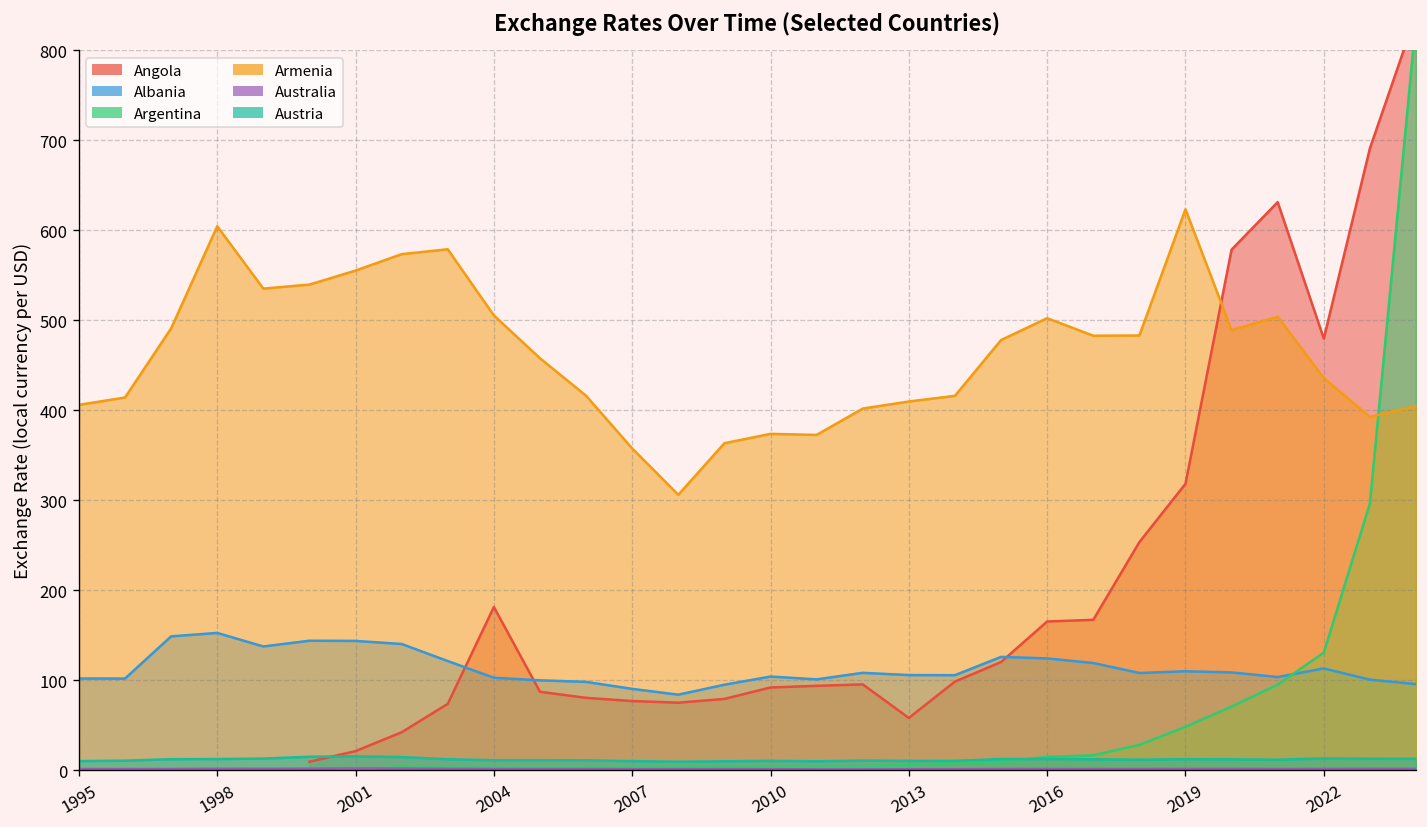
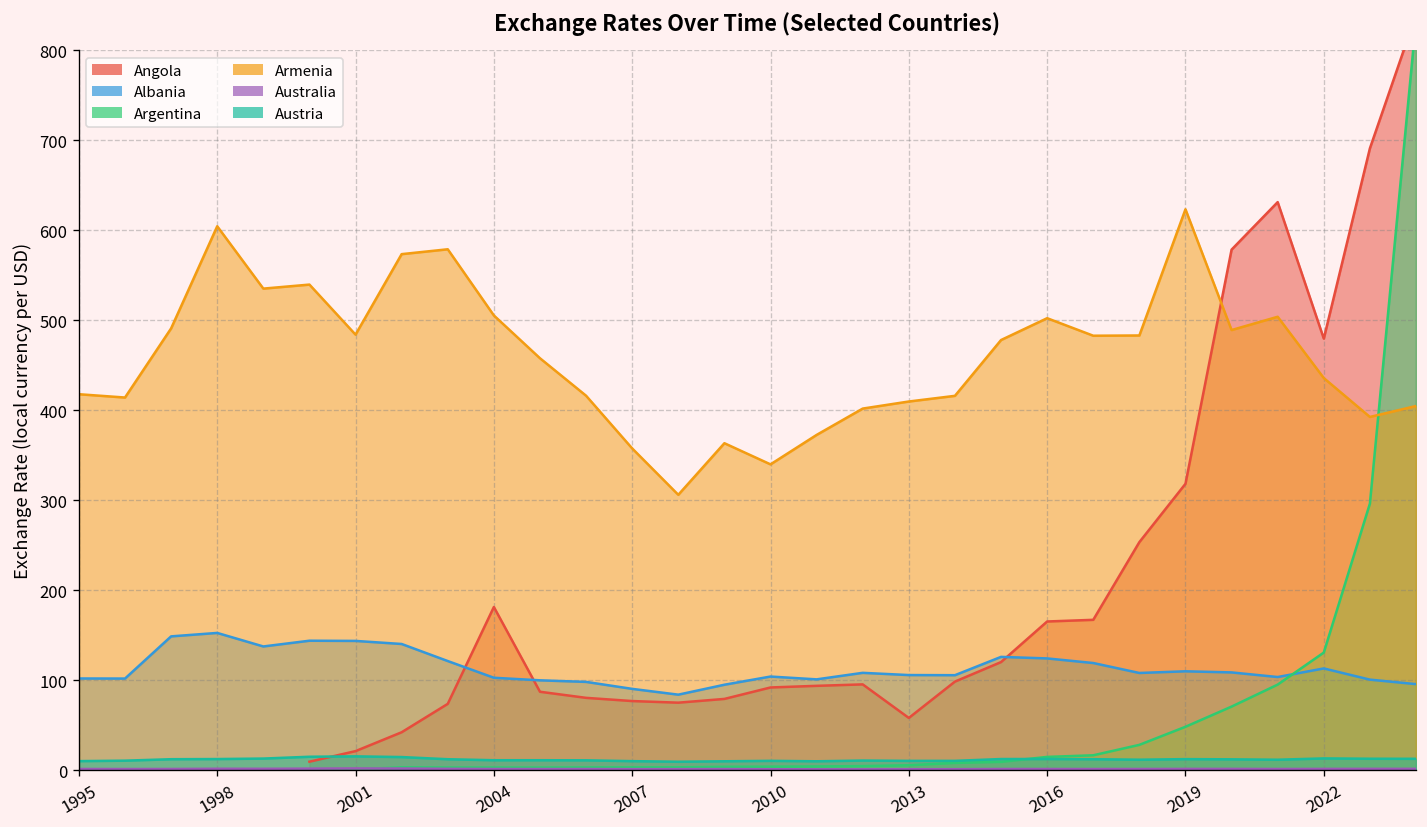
Armenia, 1995: 410 -> 420
Armenia, 2001: 560 -> 480
Armenia, 2010: 370 -> 340
